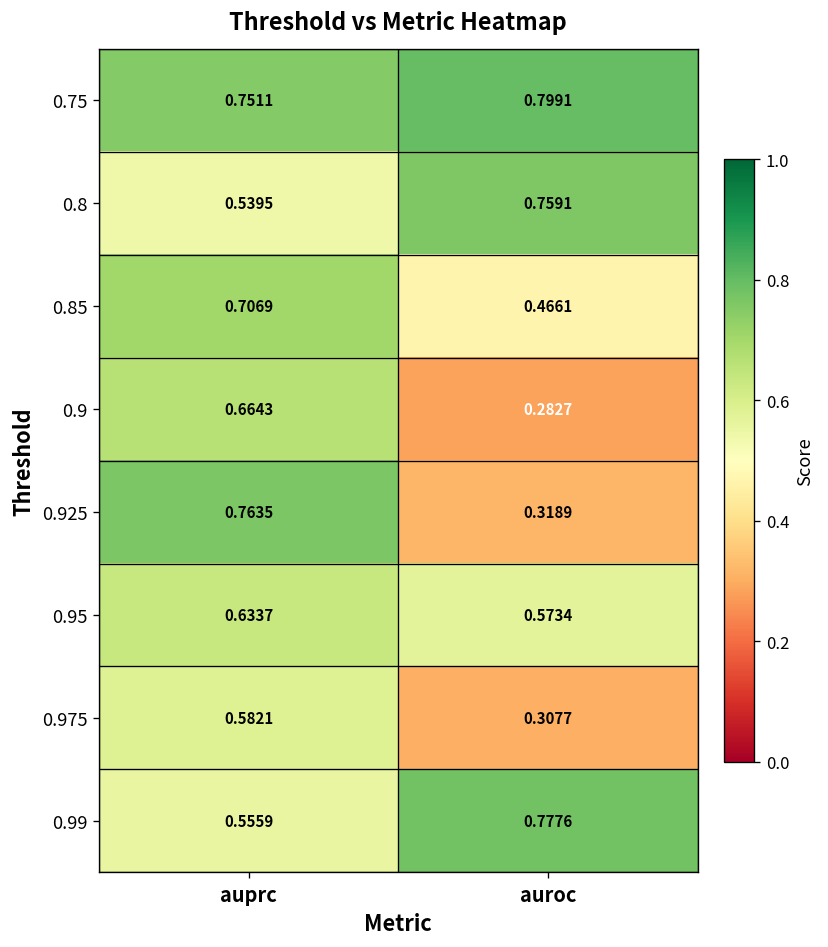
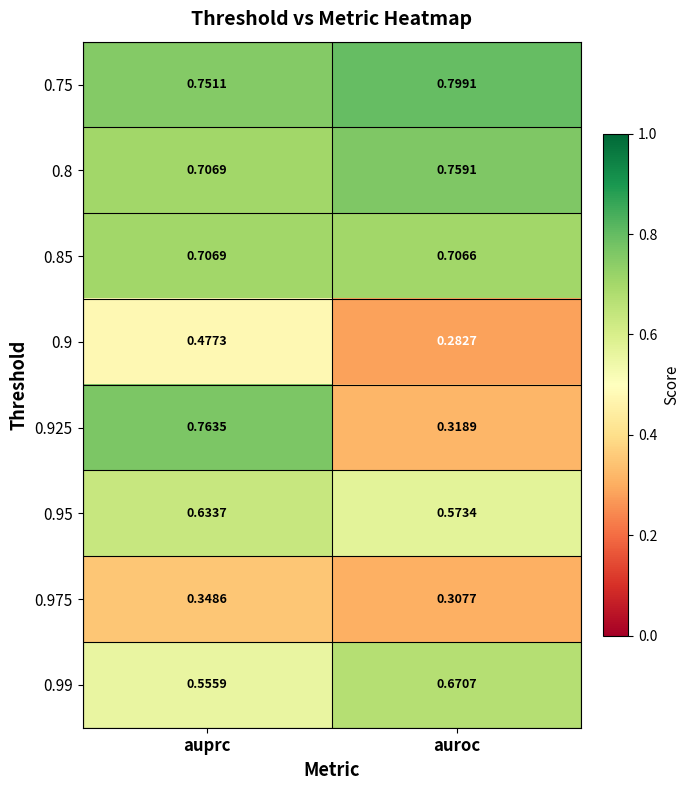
0.8, auprc: 0.5395 -> 0.7069
0.85, auroc: 0.4661 -> 0.7066
0.9, auprc: 0.6643 -> 0.4773
0.975, auprc: 0.5821 -> 0.3486
0.99, auroc: 0.7776 -> 0.6707
